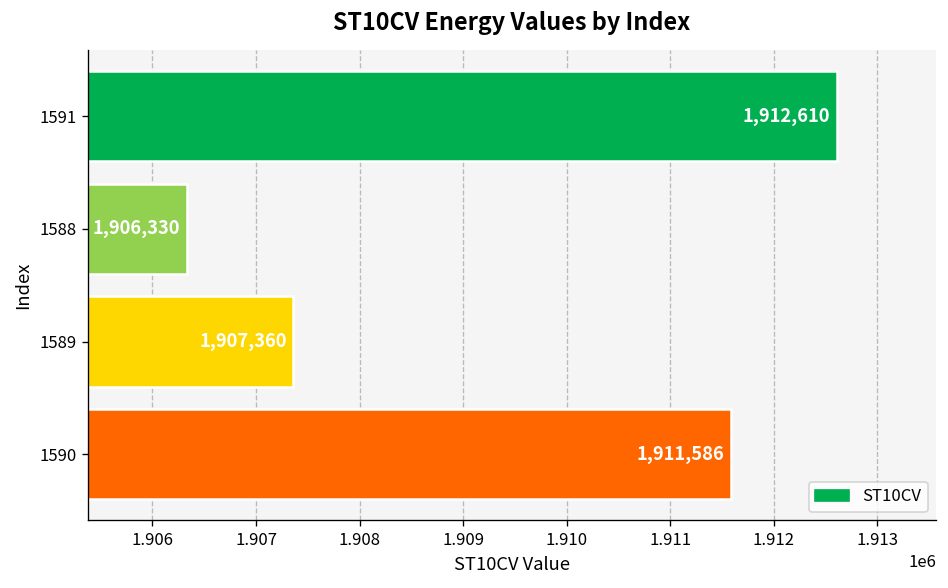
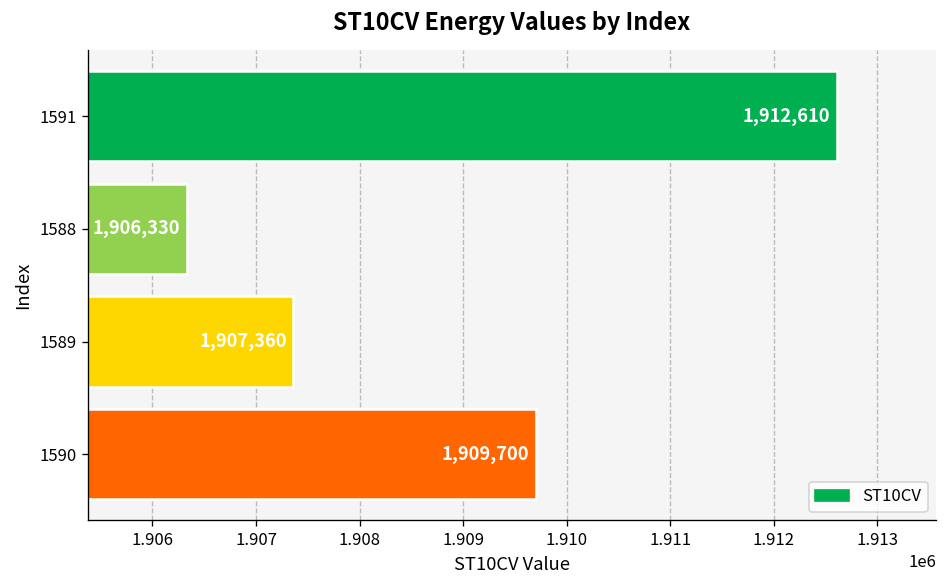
1590: 1,911,586 -> 1,909,700
